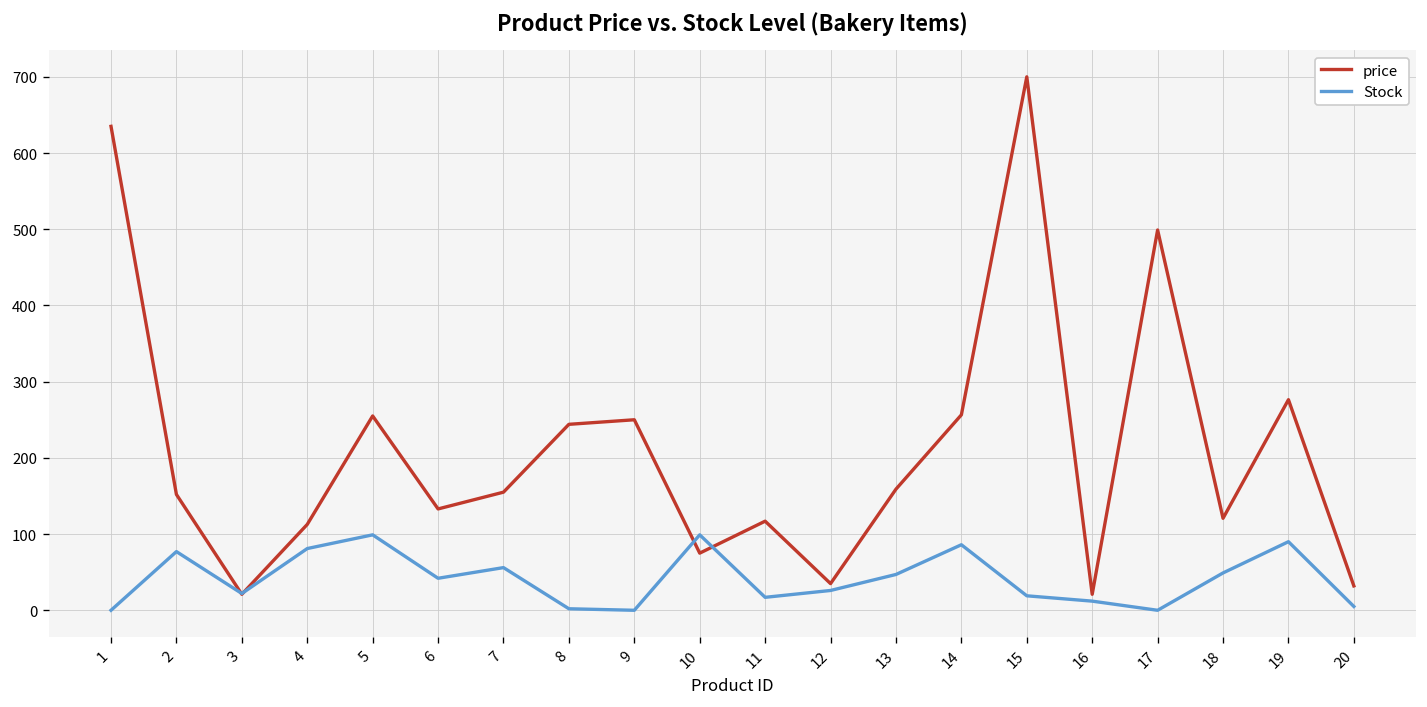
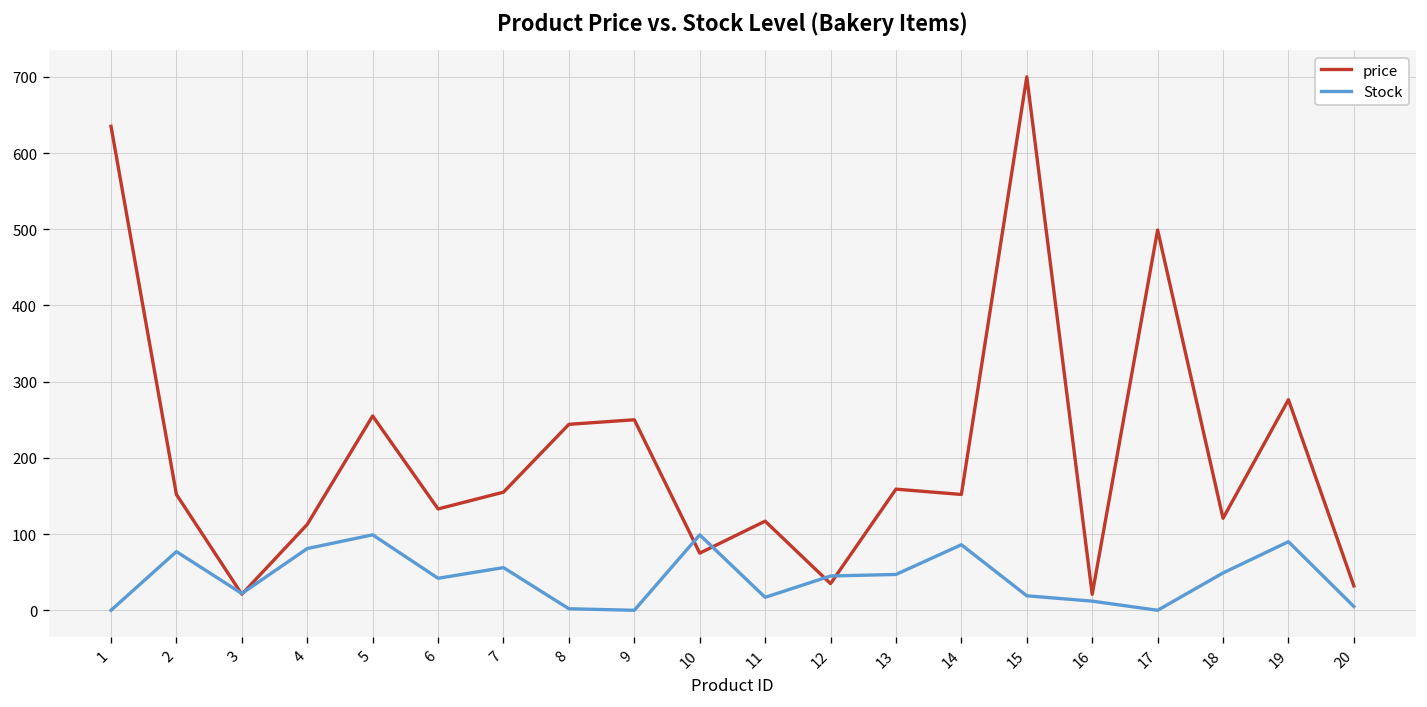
Stock, 12: 30 -> 50
price, 14: 260 -> 150
